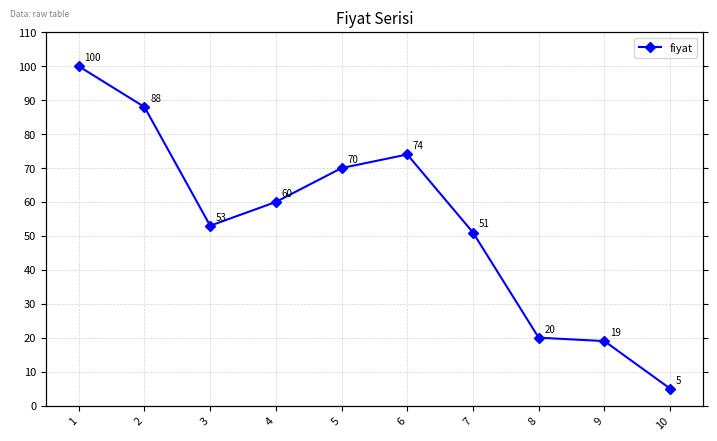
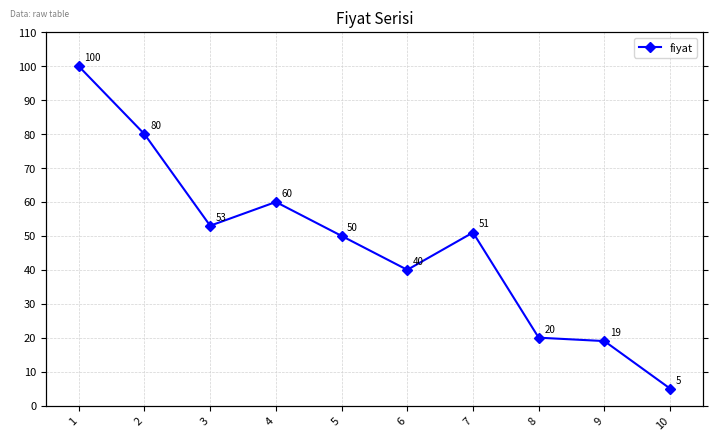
2: 88 -> 80
5: 70 -> 50
6: 74 -> 40
